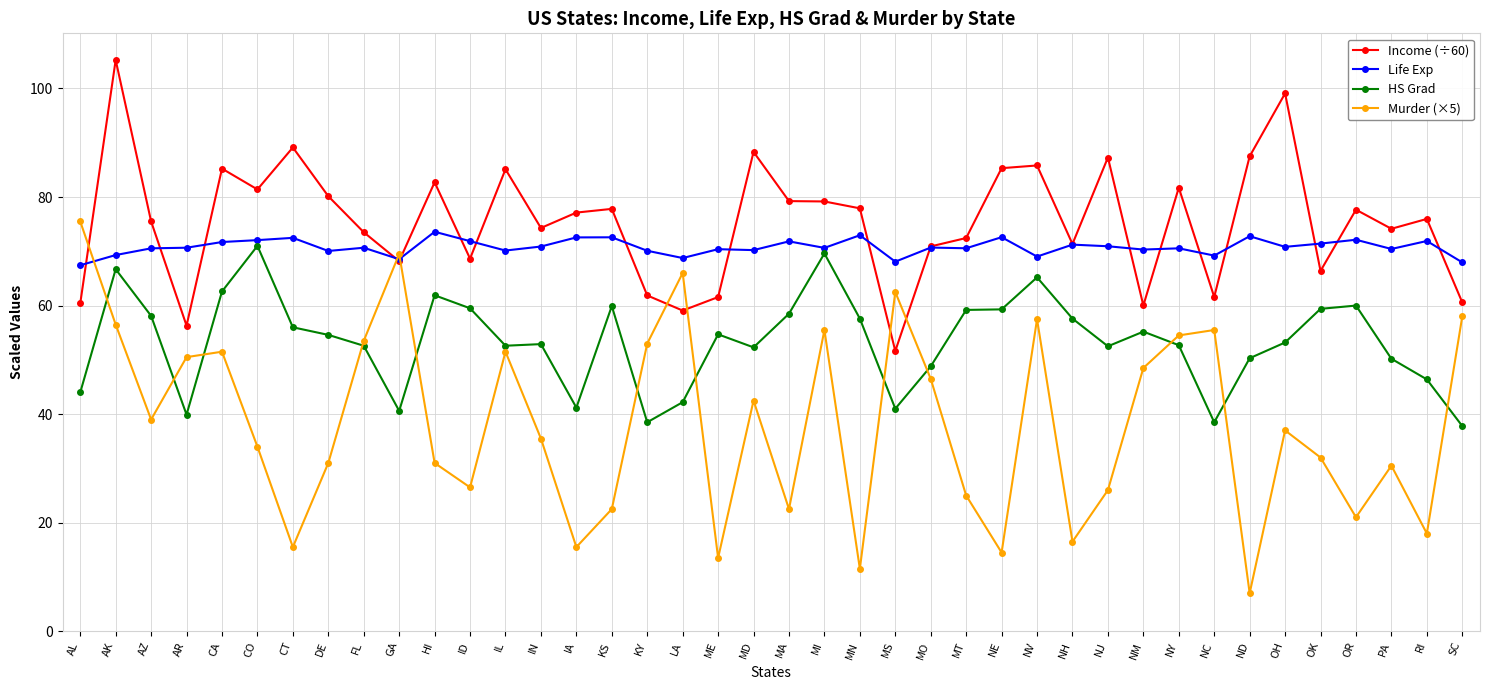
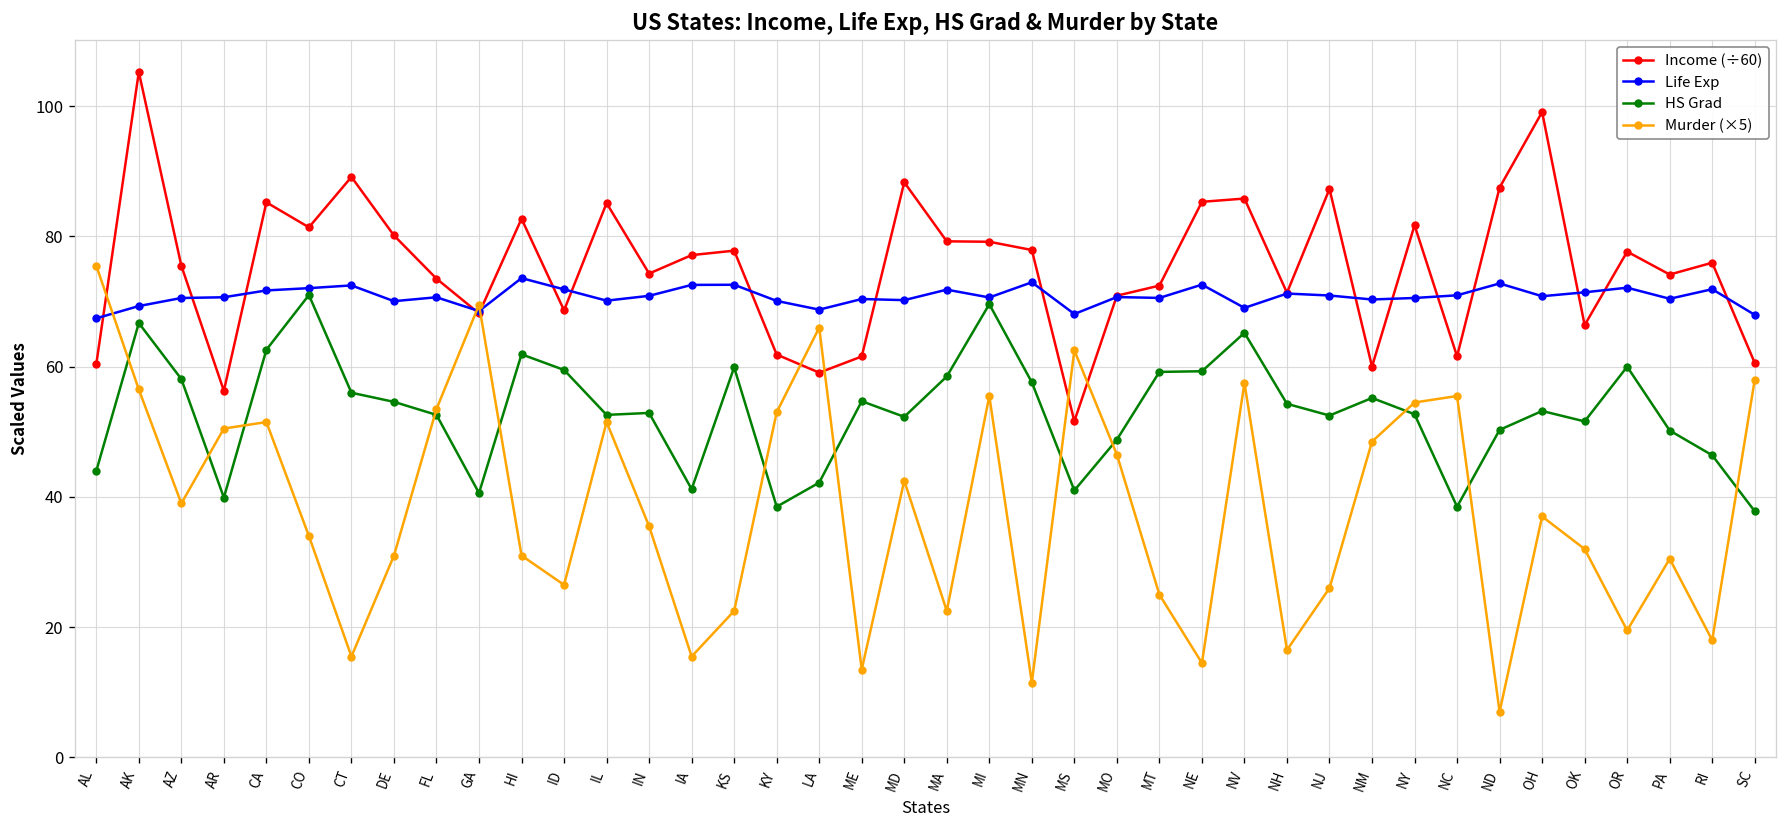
HS Grad, NH: 58 -> 54
Life Exp, NC: 69 -> 71
HS Grad, OK: 59 -> 52
Murder (×5), OR: 21 -> 20
